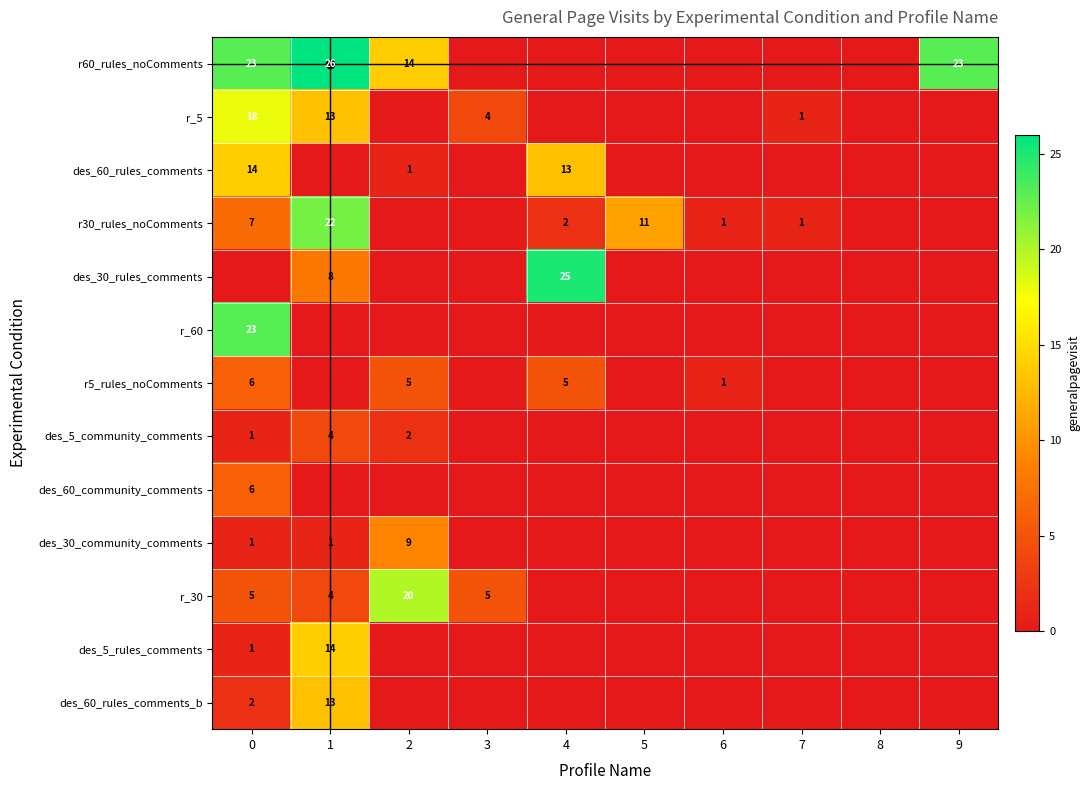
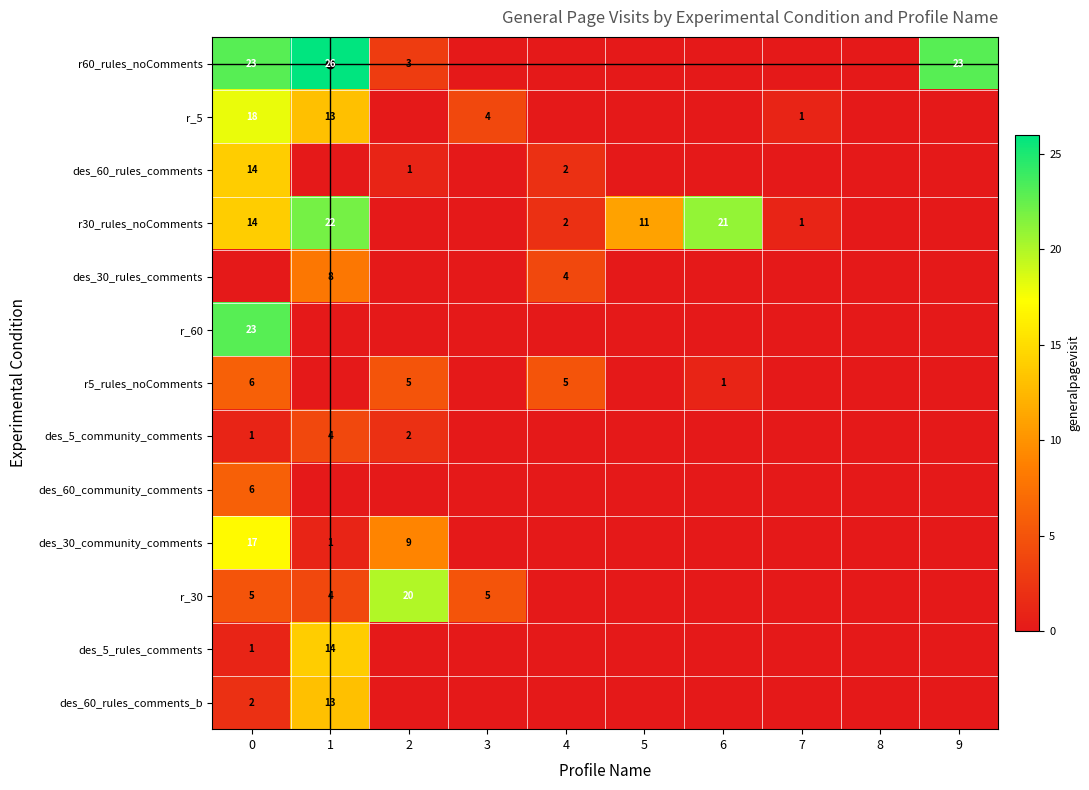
r60_rules_noComments, 2: 14 -> 3
des_60_rules_comments, 4: 13 -> 2
r30_rules_noComments, 0: 7 -> 14
r30_rules_noComments, 6: 1 -> 21
des_30_rules_comments, 4: 25 -> 4
des_30_community_comments, 0: 1 -> 17
